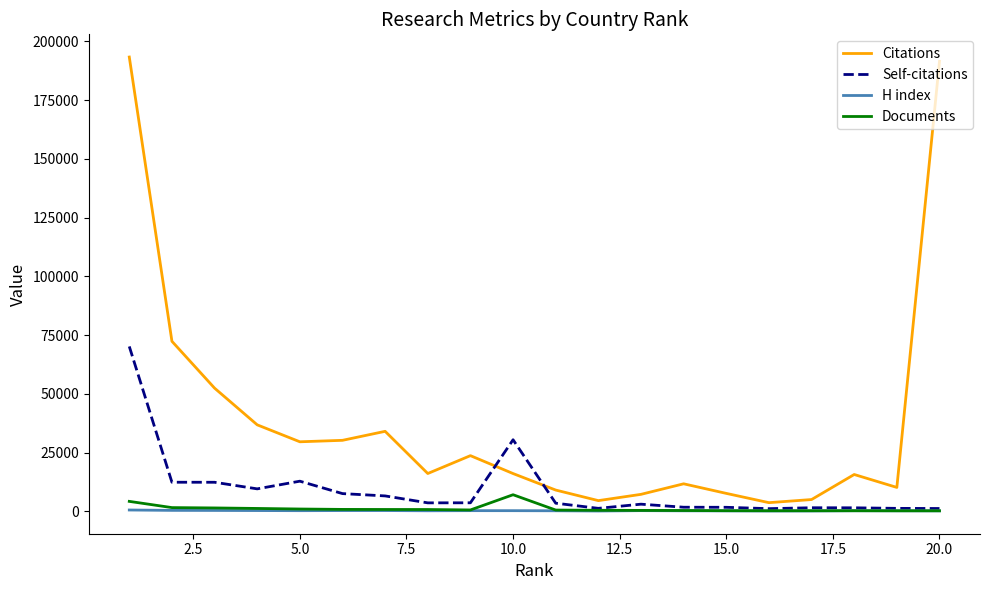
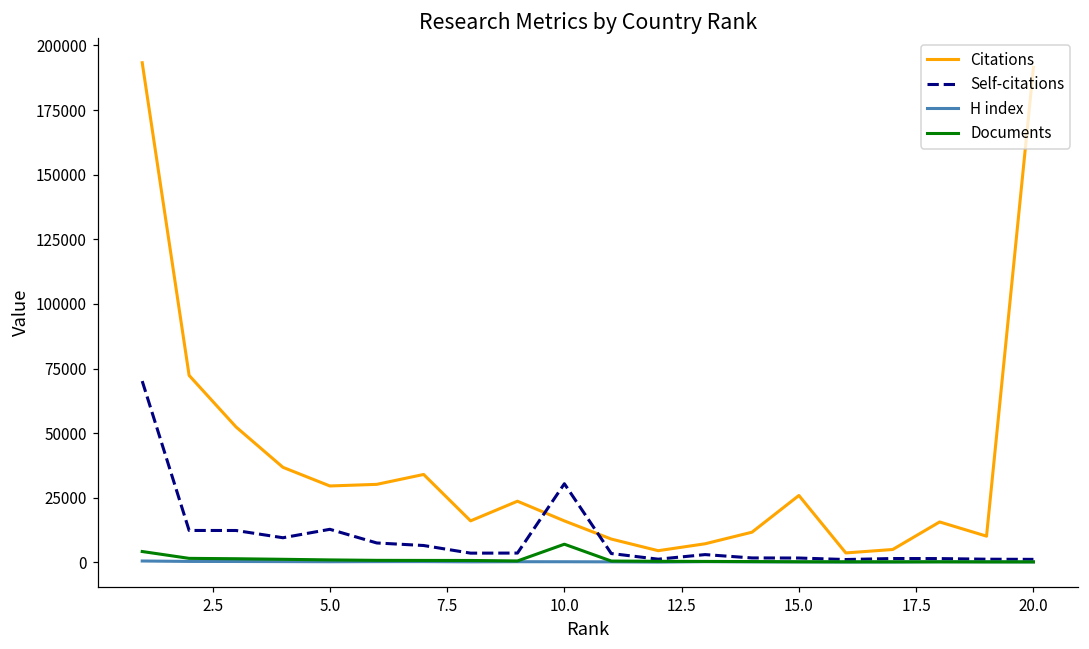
Citations, 15.0: 8000 -> 26000
